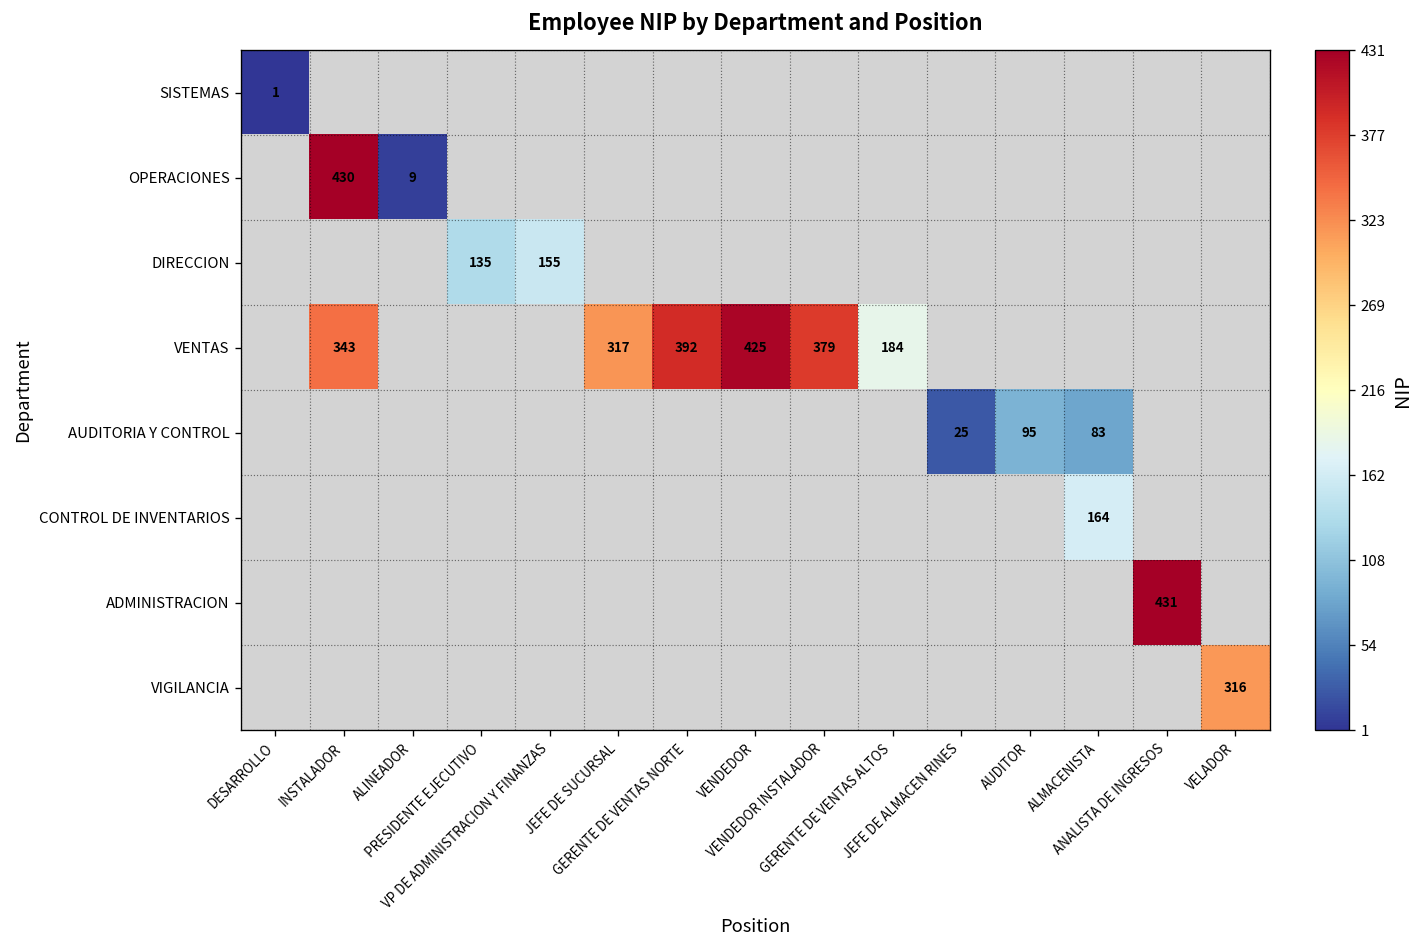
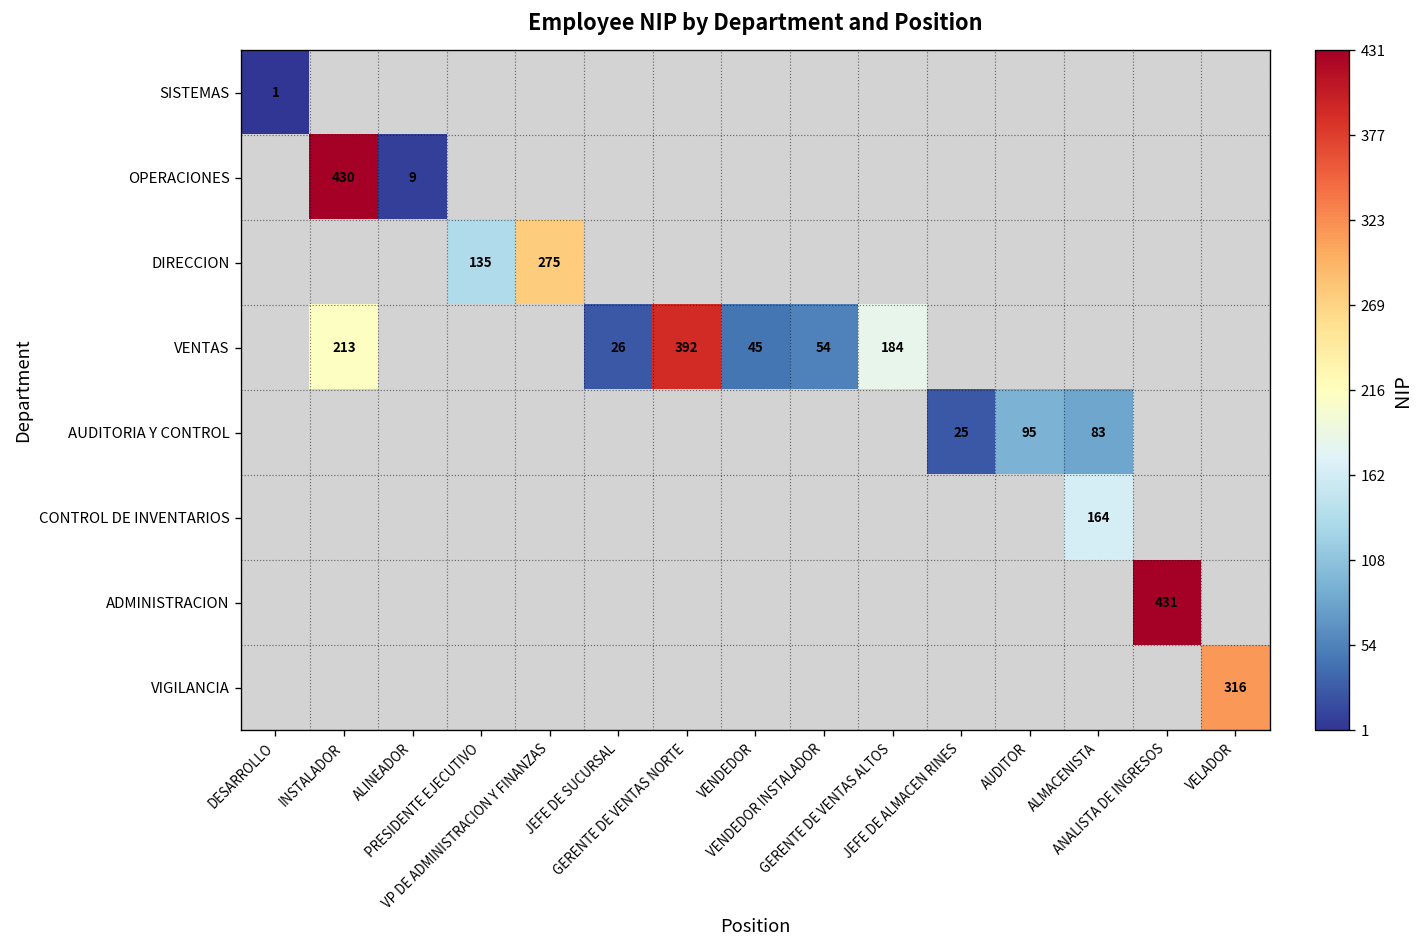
DIRECCION, VP DE ADMINISTRACION Y FINANZAS: 155 -> 275
VENTAS, INSTALADOR: 343 -> 213
VENTAS, JEFE DE SUCURSAL: 317 -> 26
VENTAS, VENDEDOR: 425 -> 45
VENTAS, VENDEDOR INSTALADOR: 379 -> 54
